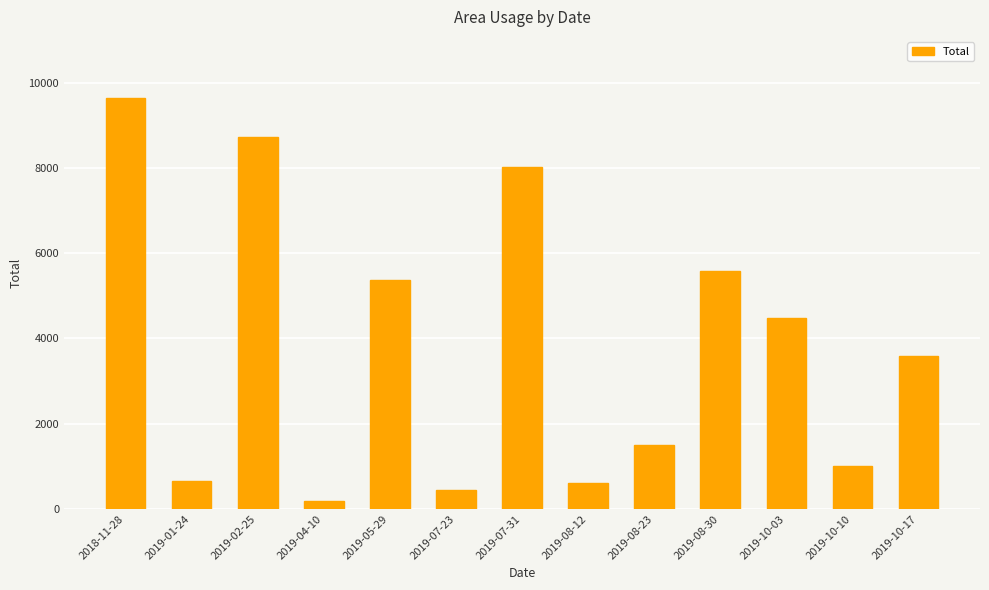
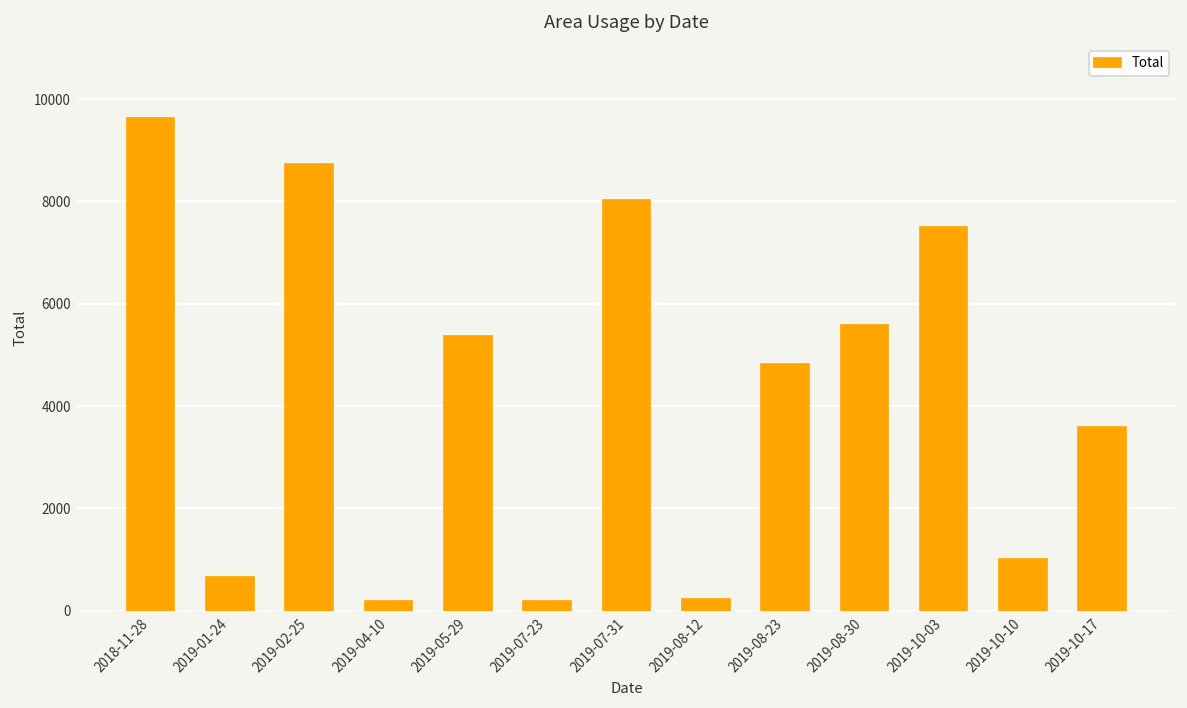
2019-07-23: 400 -> 200
2019-08-12: 600 -> 200
2019-08-23: 1500 -> 4800
2019-10-03: 4500 -> 7500
